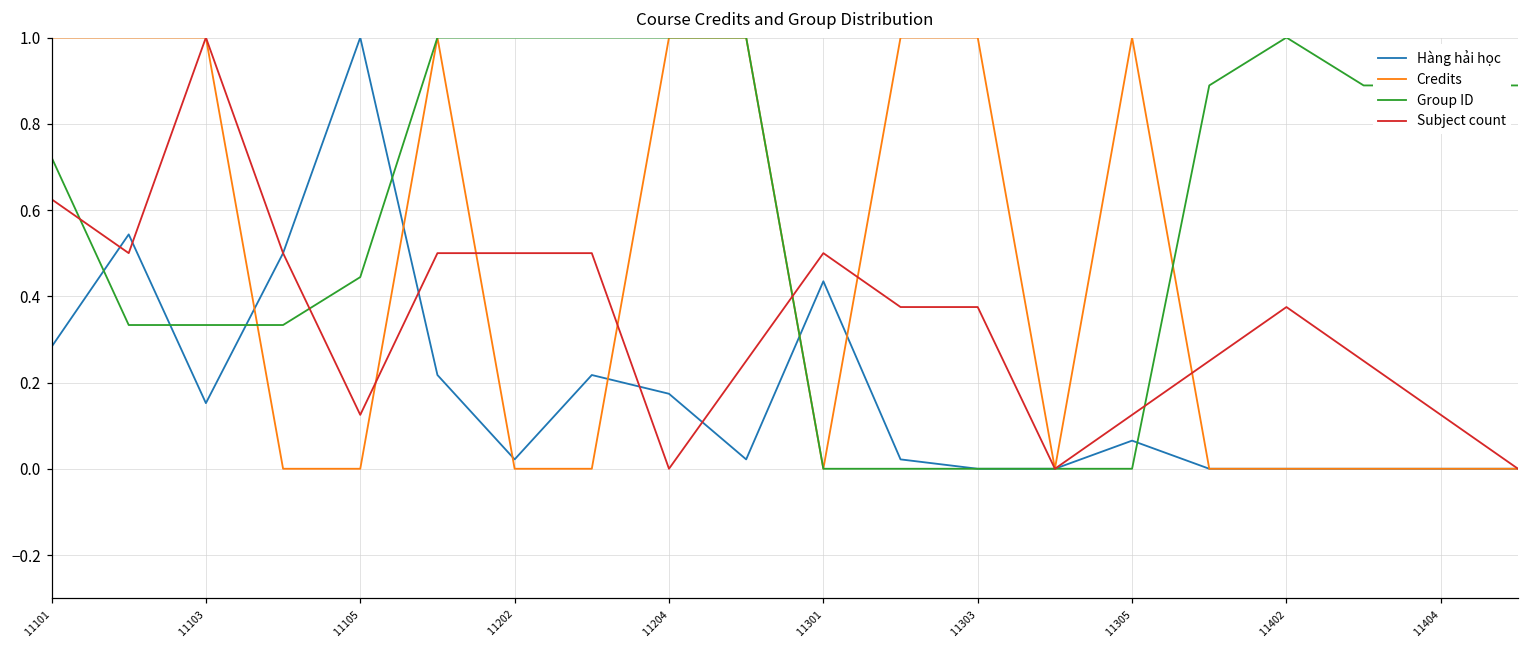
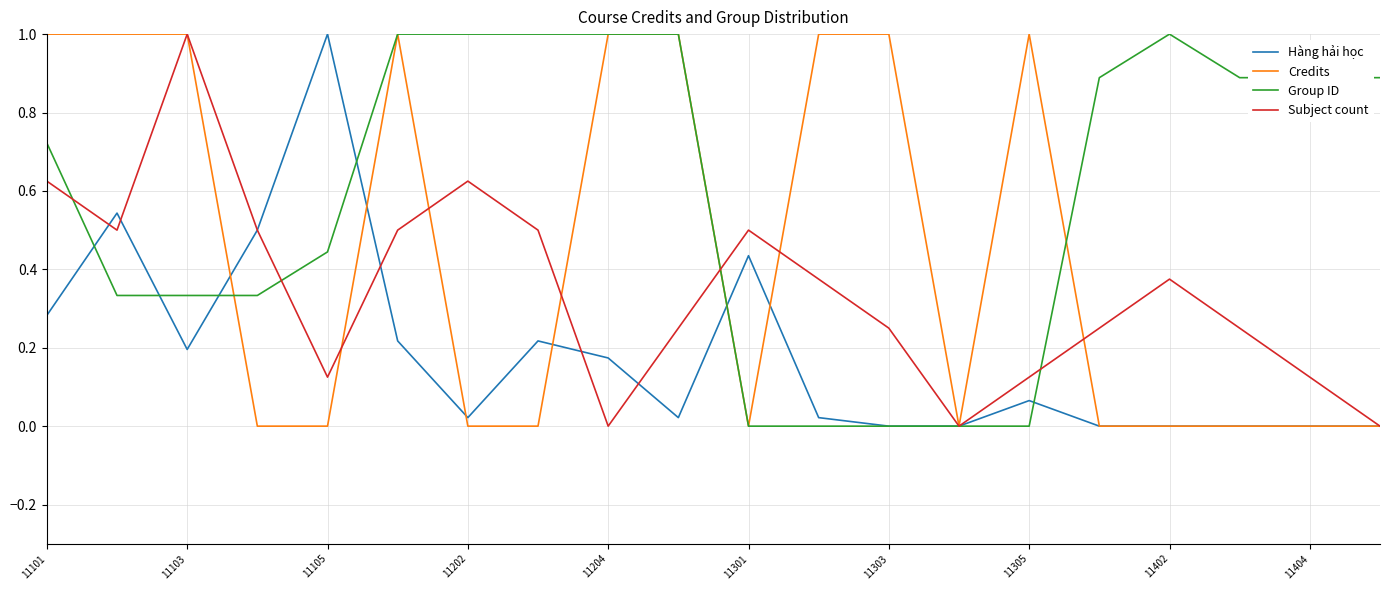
Hàng hải học, 11103: 0.15 -> 0.20
Subject count, 11202: 0.50 -> 0.63
Subject count, 11303: 0.38 -> 0.25
